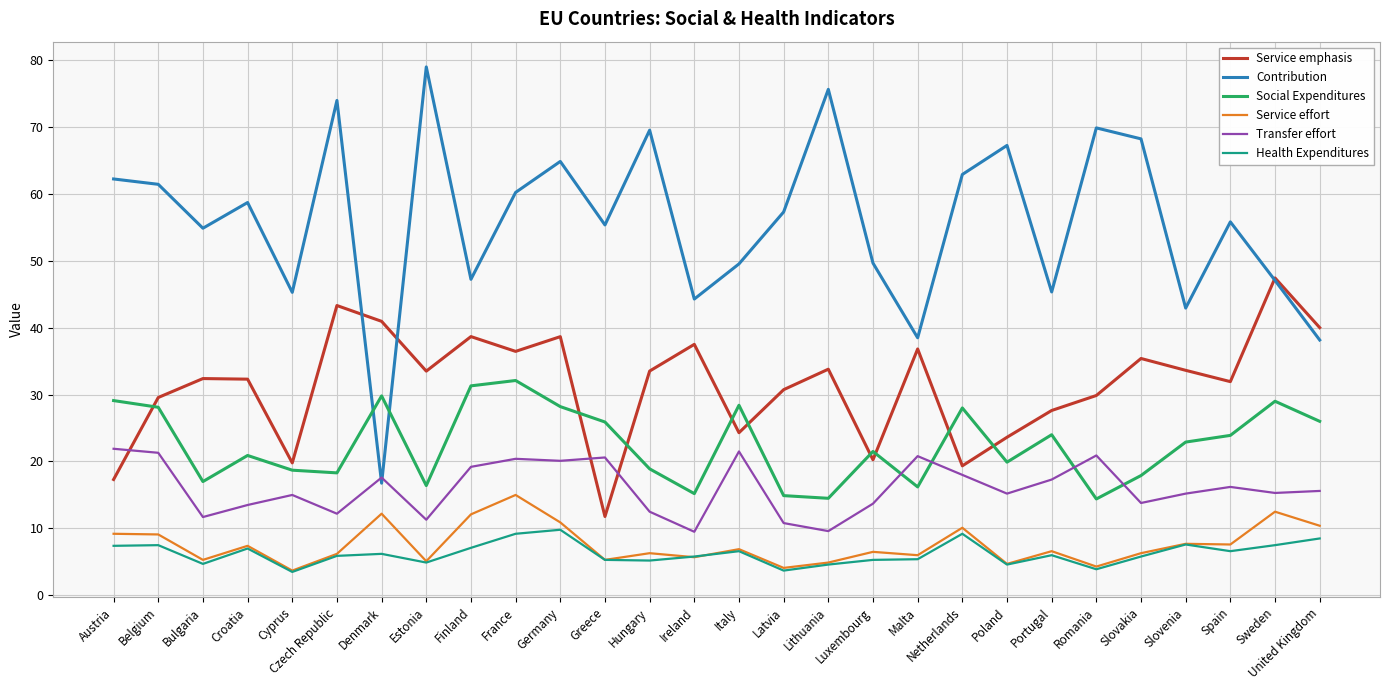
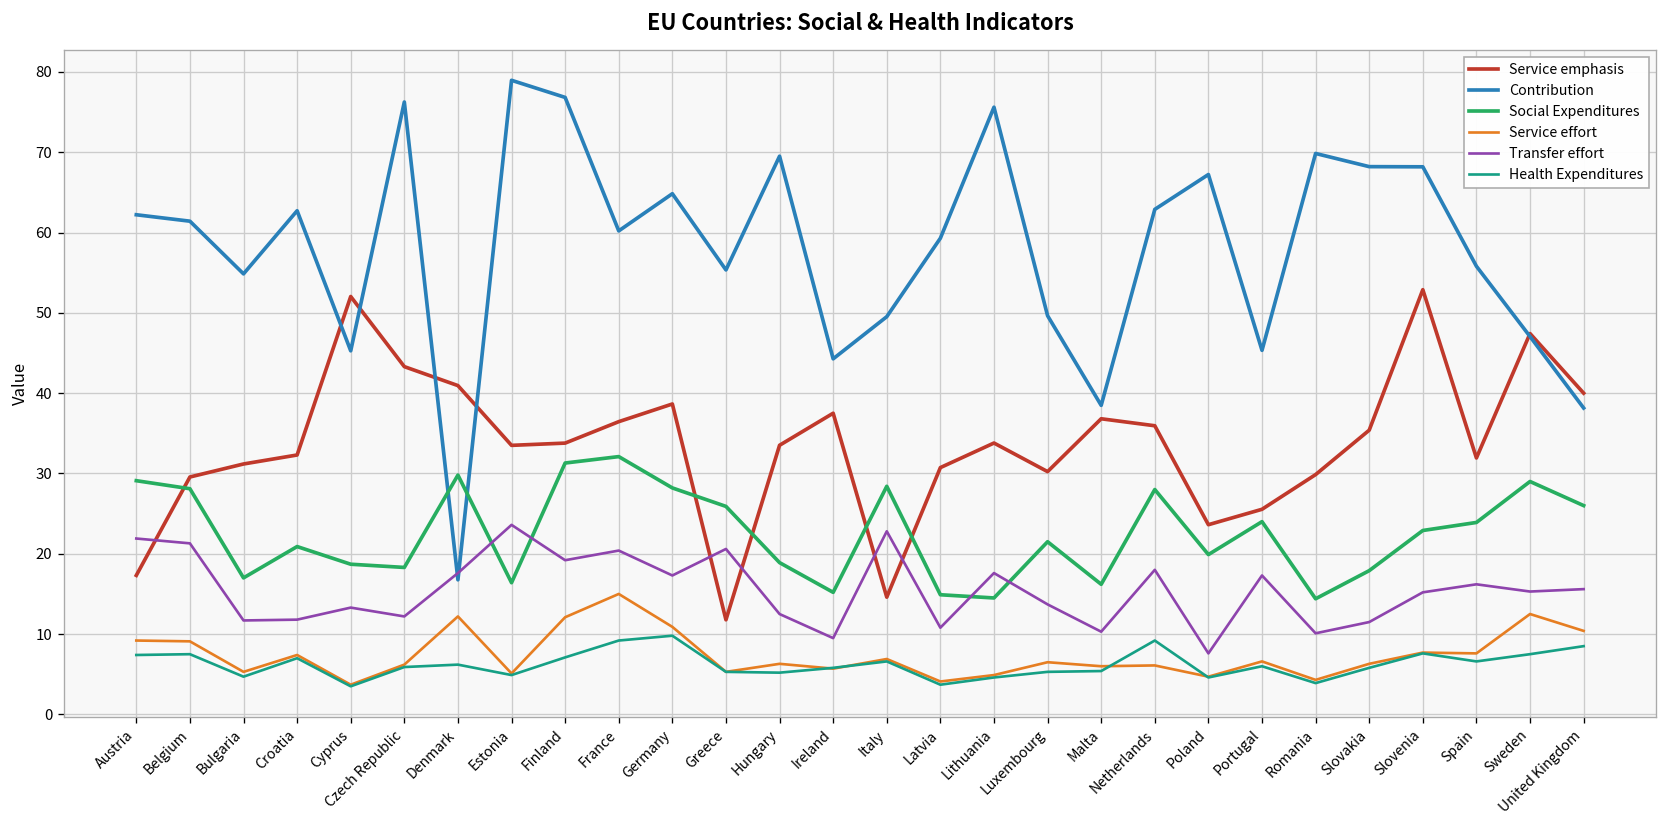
Service emphasis, Bulgaria: 32 -> 31
Contribution, Croatia: 59 -> 63
Transfer effort, Croatia: 14 -> 12
Service emphasis, Cyprus: 20 -> 52
Transfer effort, Cyprus: 15 -> 13
Contribution, Czech Republic: 74 -> 76
Transfer effort, Estonia: 11 -> 24
Service emphasis, Finland: 39 -> 34
Contribution, Finland: 47 -> 77
Transfer effort, Germany: 20 -> 17
Service emphasis, Italy: 24 -> 15
Transfer effort, Italy: 22 -> 23
Contribution, Latvia: 57 -> 59
Transfer effort, Lithuania: 10 -> 18
Service emphasis, Luxembourg: 20 -> 30
Transfer effort, Malta: 21 -> 10
Service emphasis, Netherlands: 19 -> 36
Service effort, Netherlands: 10 -> 6
Transfer effort, Poland: 15 -> 8
Service emphasis, Portugal: 28 -> 26
Transfer effort, Romania: 21 -> 10
Transfer effort, Slovakia: 14 -> 12
Service emphasis, Slovenia: 34 -> 53
Contribution, Slovenia: 43 -> 68
